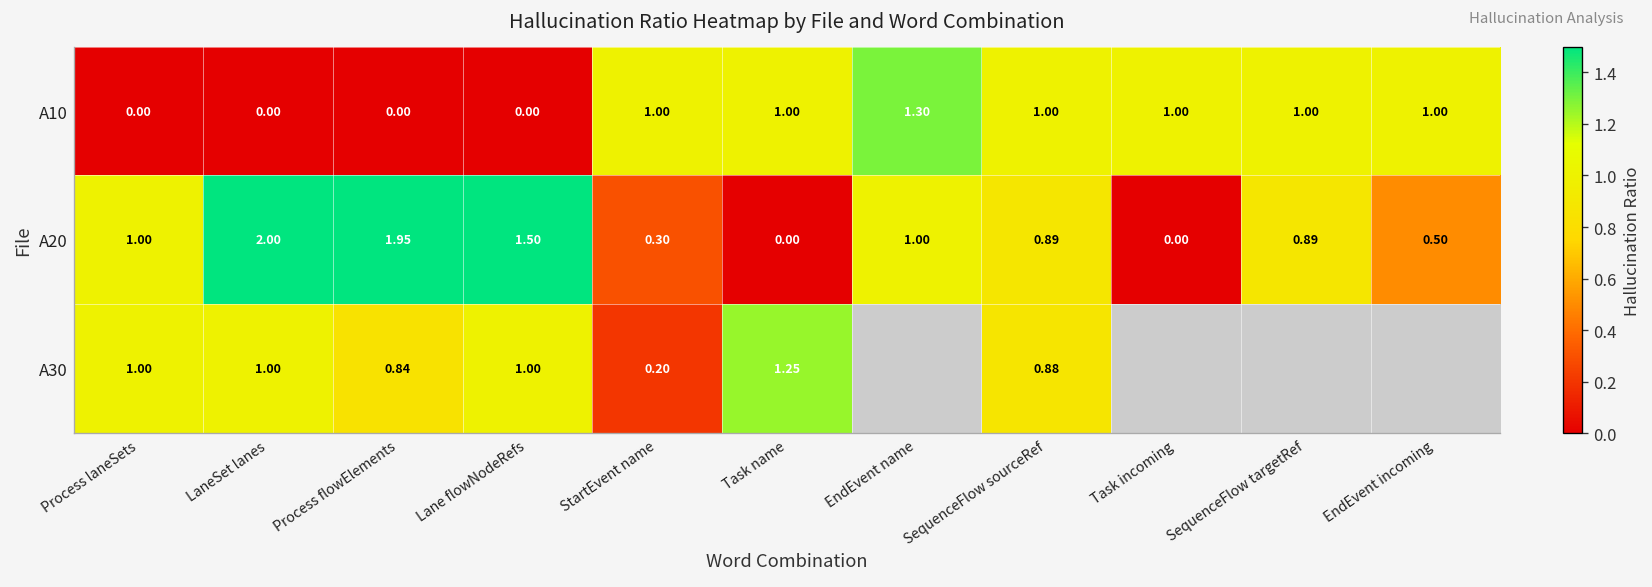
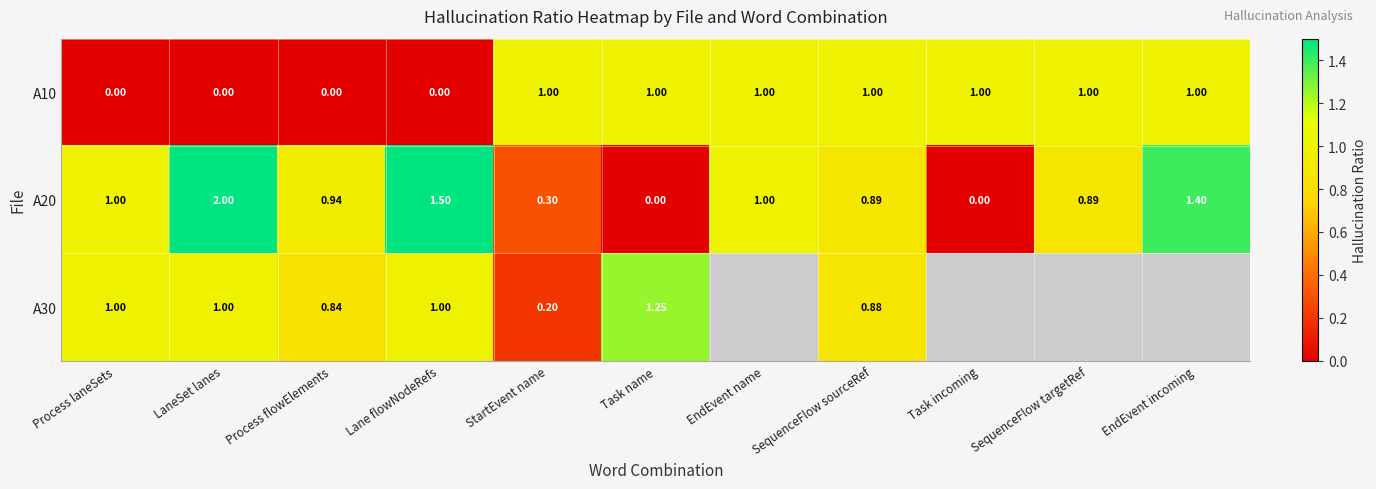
A10, EndEvent name: 1.30 -> 1.00
A20, Process flowElements: 1.95 -> 0.94
A20, EndEvent incoming: 0.50 -> 1.40
